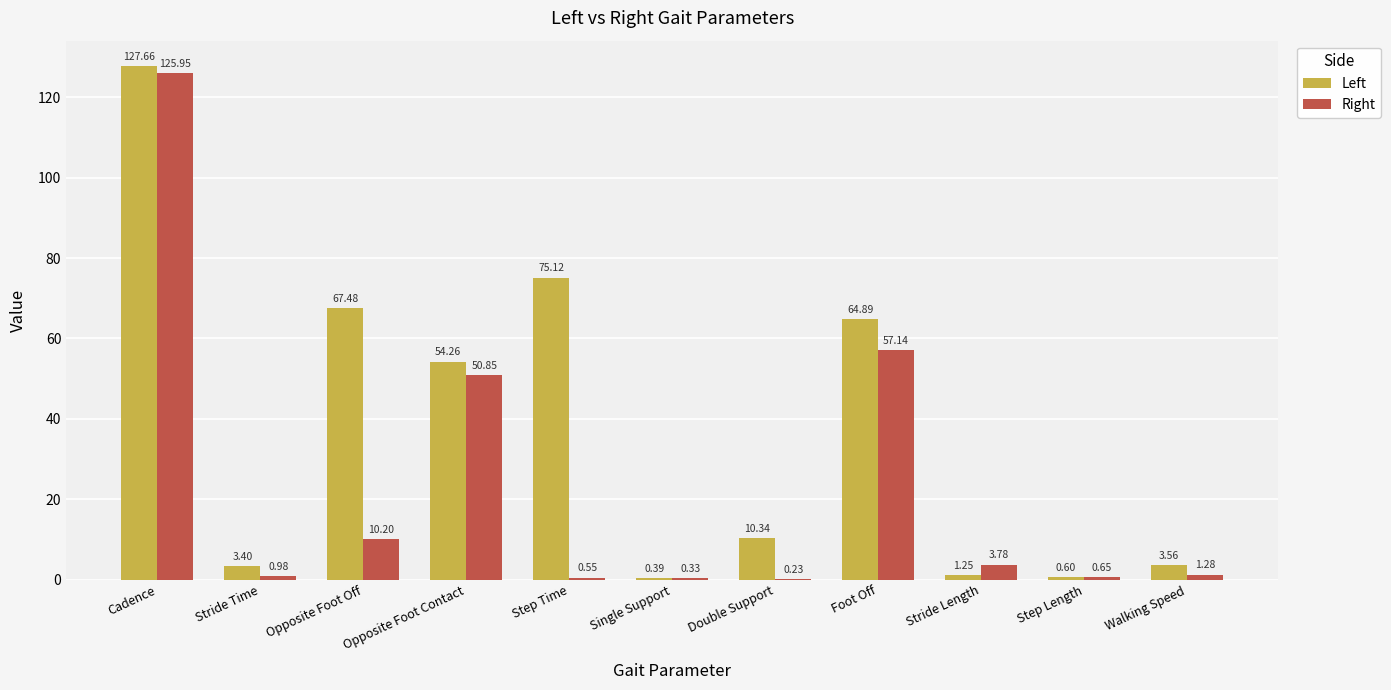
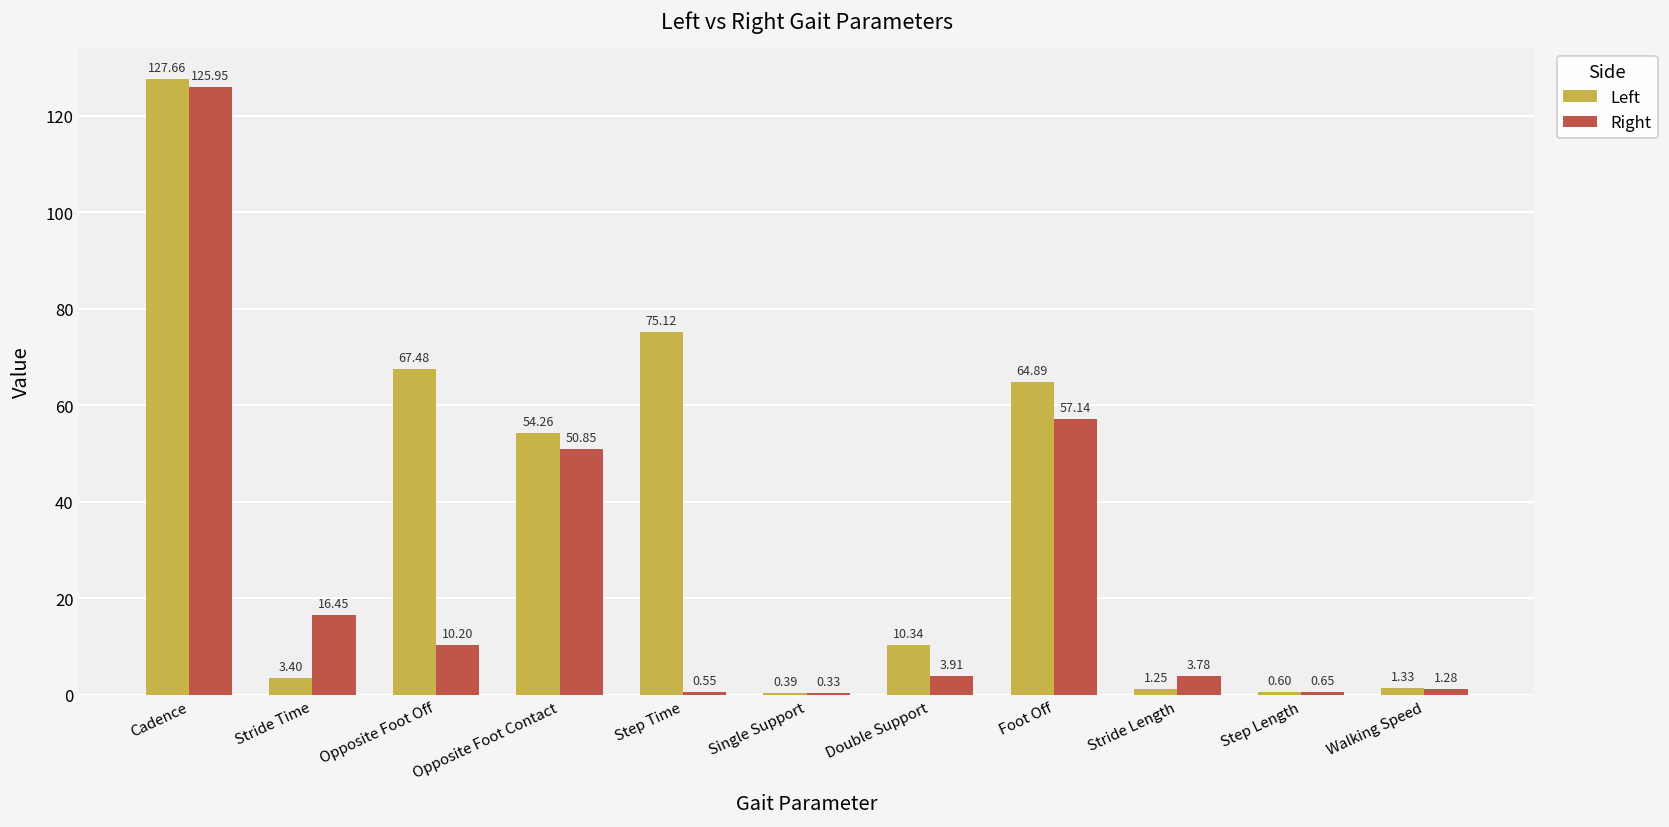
Right, Stride Time: 0.98 -> 16.45
Right, Double Support: 0.23 -> 3.91
Left, Walking Speed: 3.56 -> 1.33
